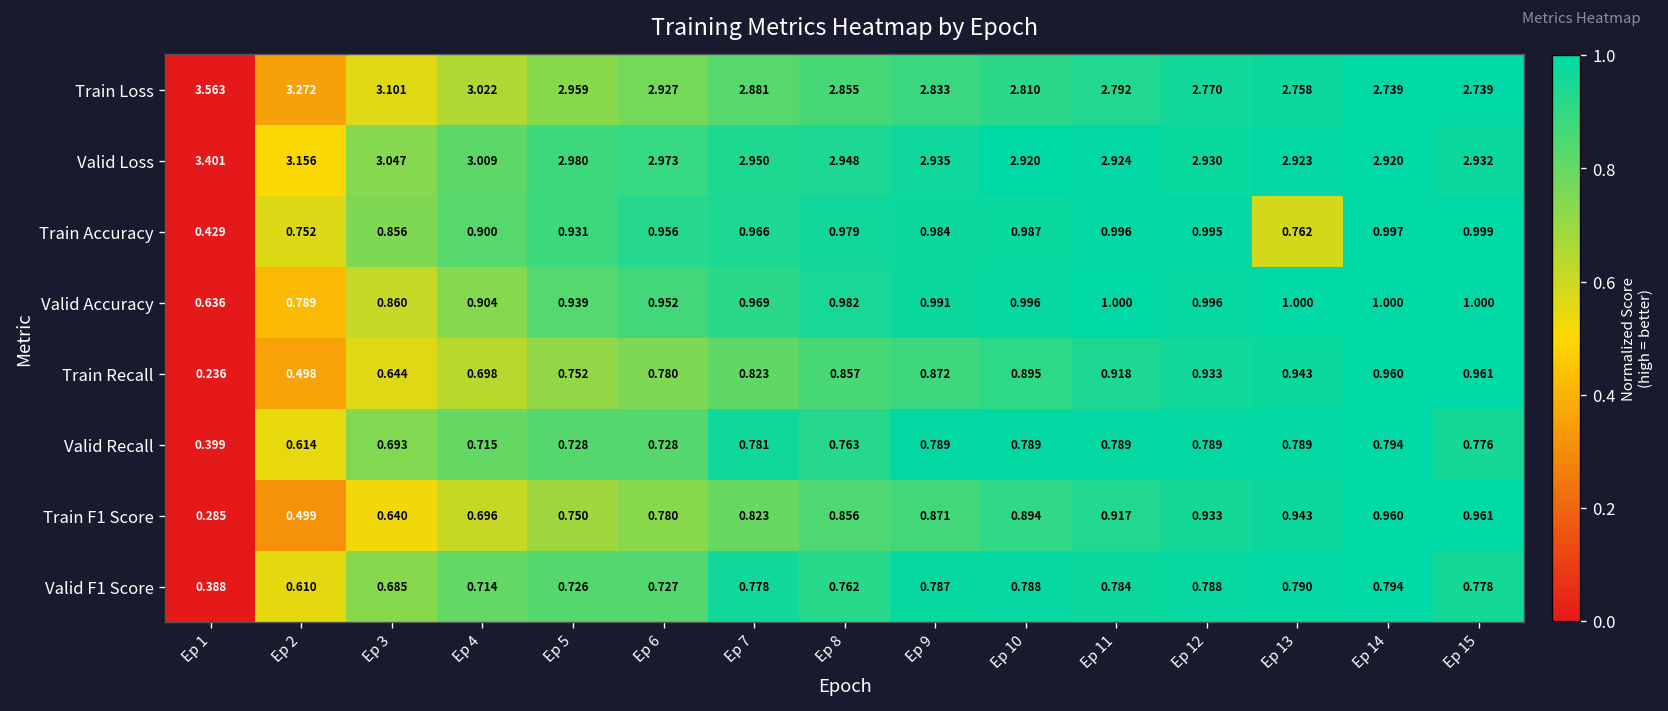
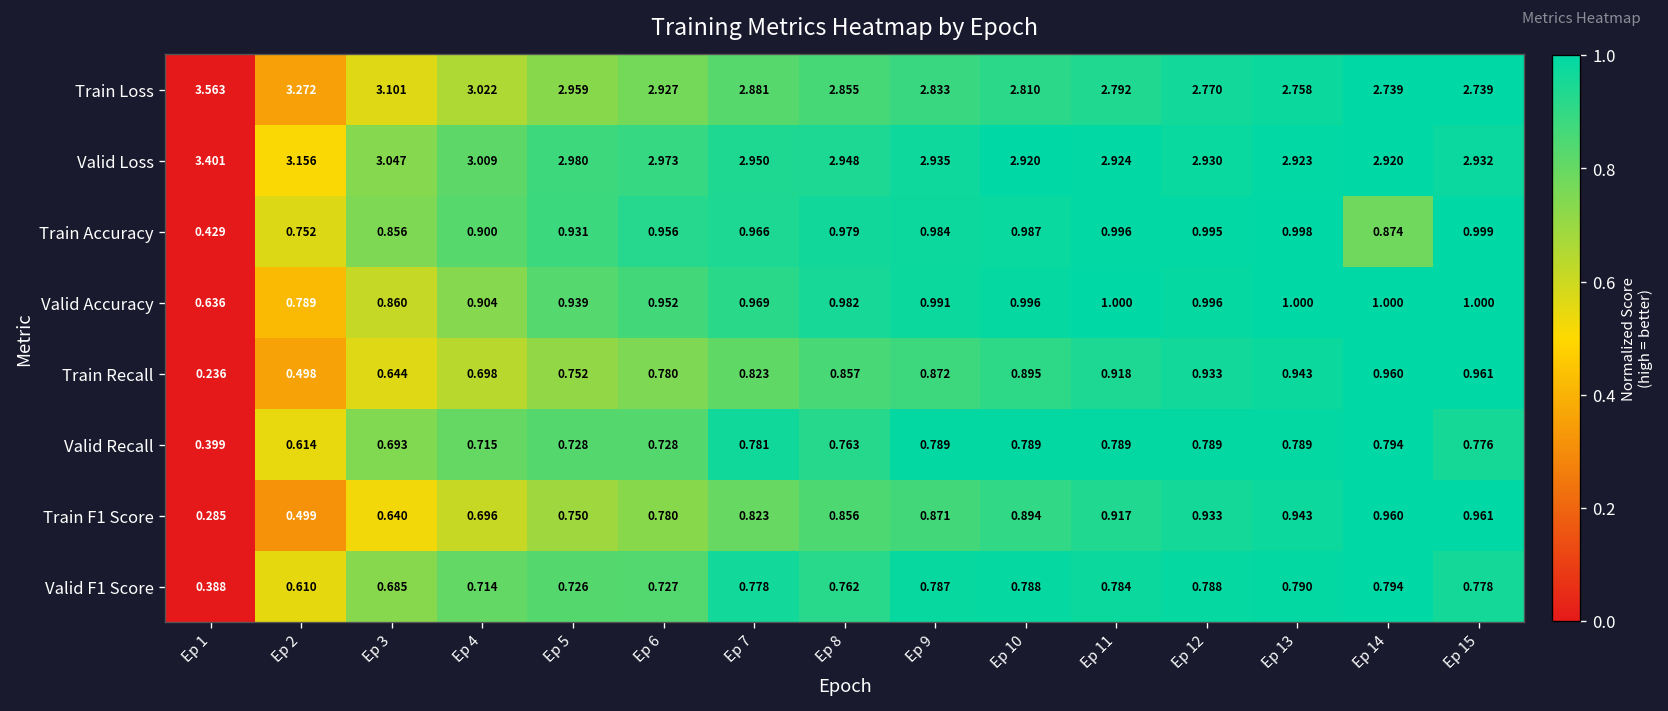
Train Accuracy, Ep 13: 0.762 -> 0.998
Train Accuracy, Ep 14: 0.997 -> 0.874
